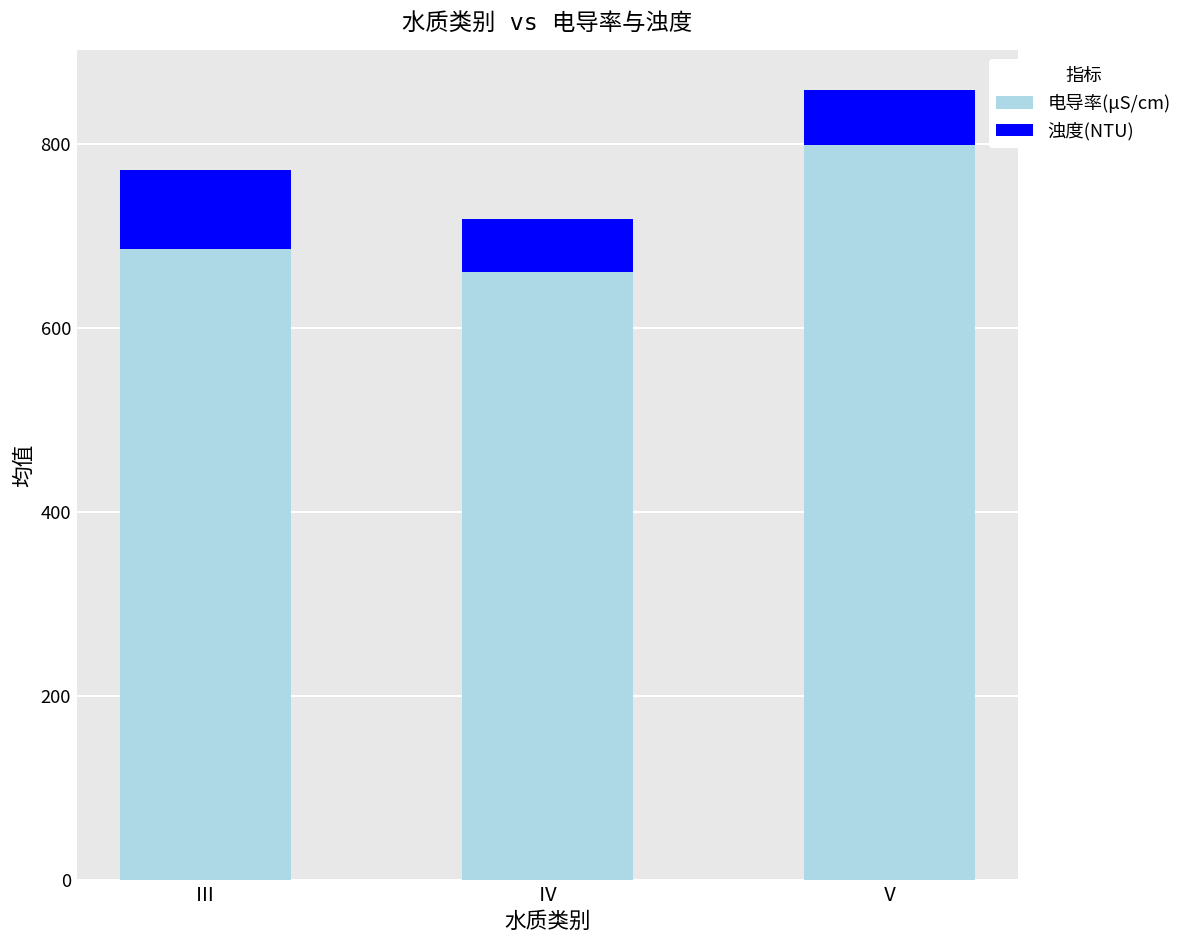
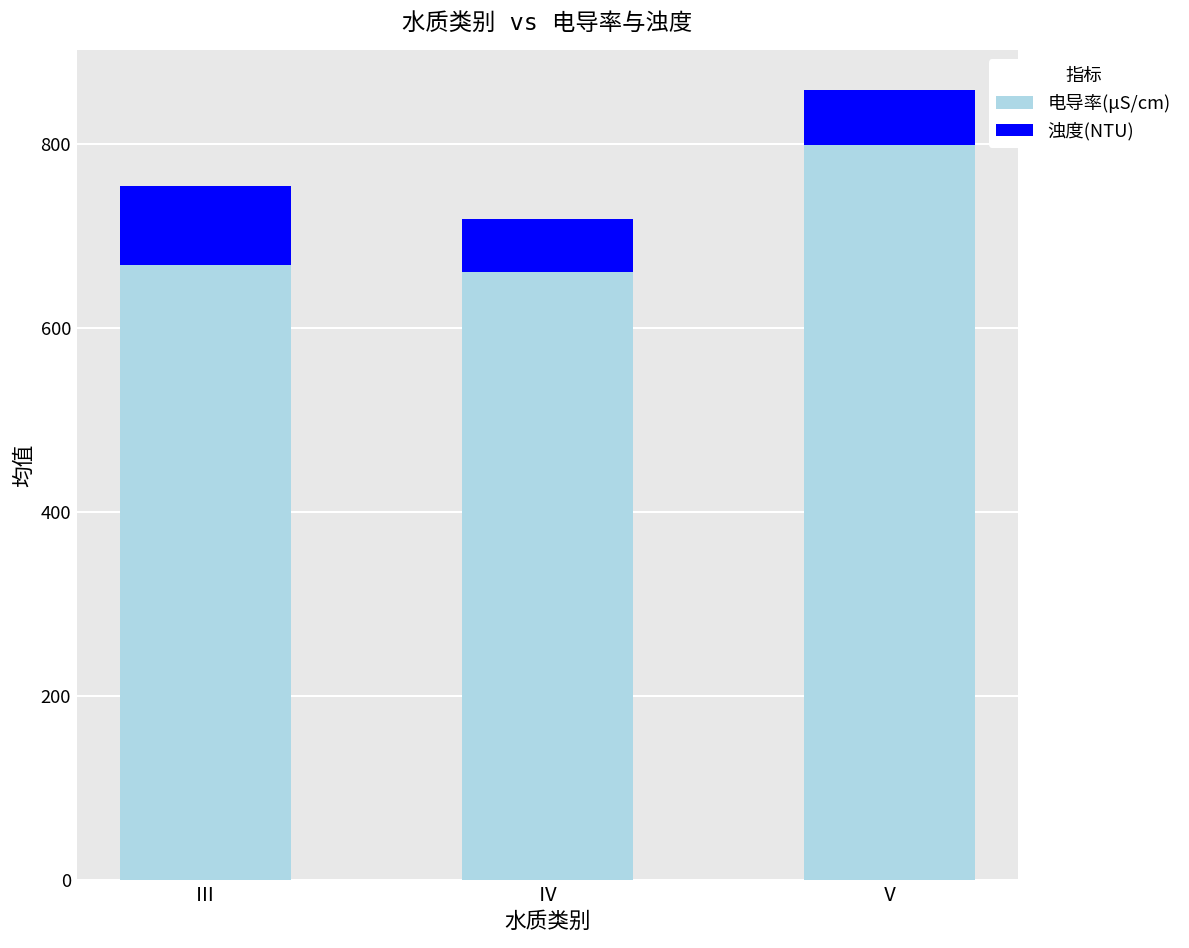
电导率(μS/cm), Ⅲ: 690 -> 670
